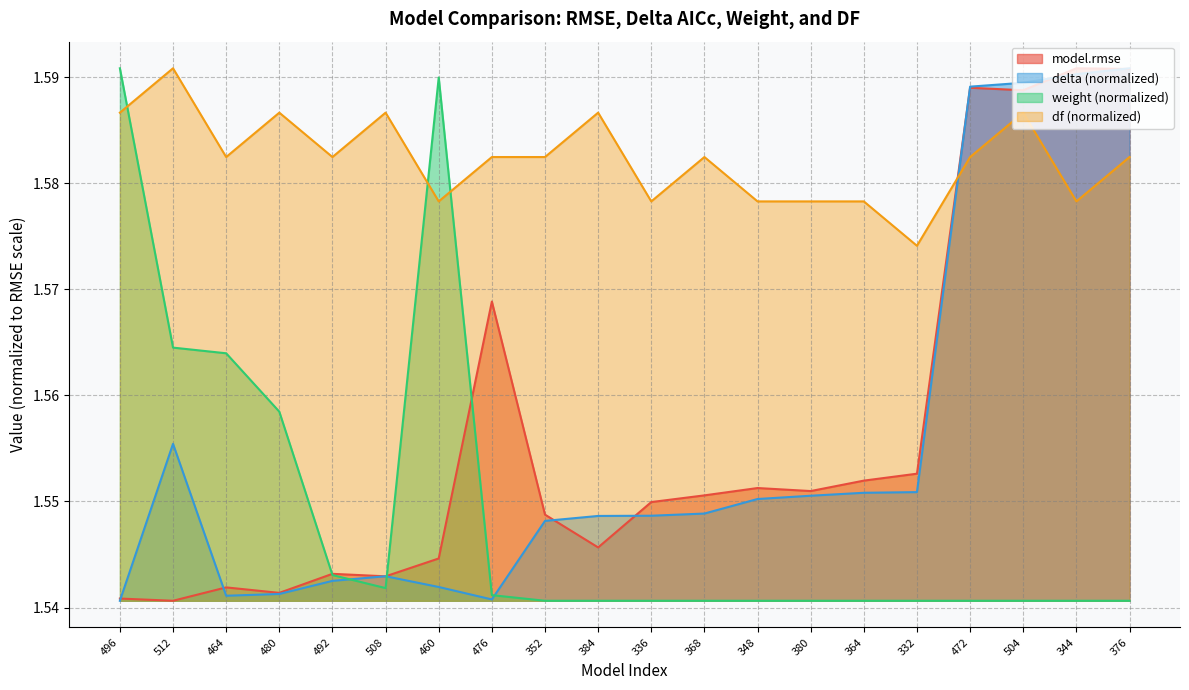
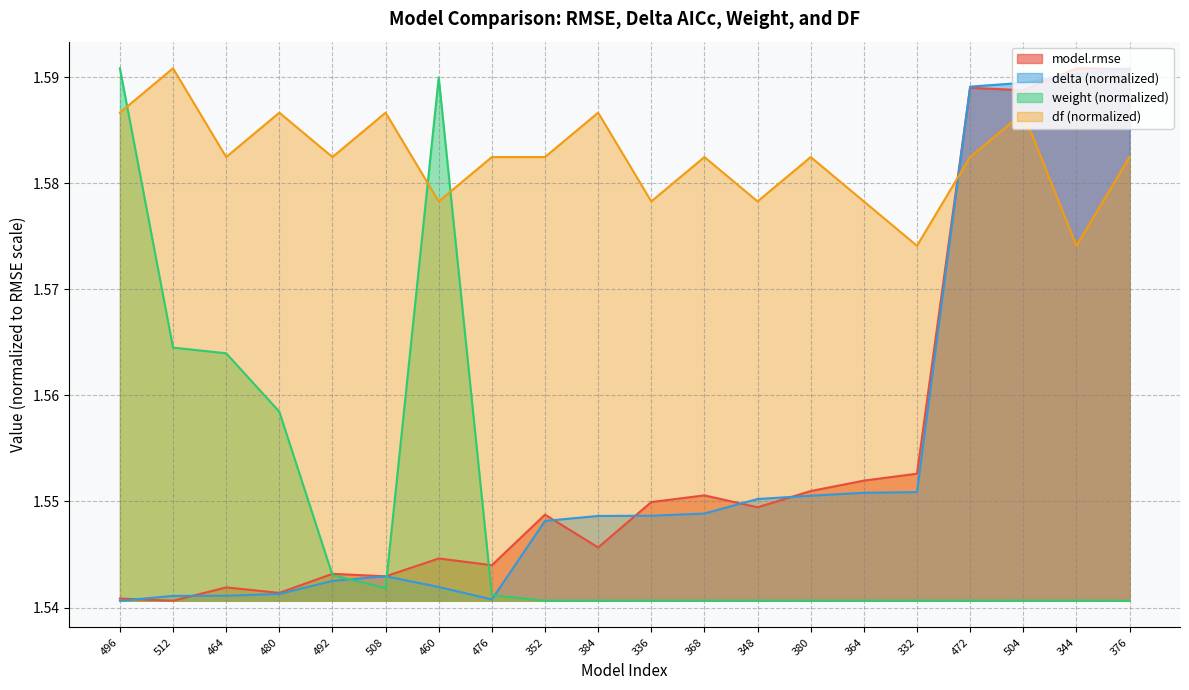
delta (normalized), 512: 1.5554 -> 1.5411
model.rmse, 476: 1.5688 -> 1.5440
model.rmse, 348: 1.5513 -> 1.5495
df (normalized), 380: 1.5783 -> 1.5825
df (normalized), 344: 1.5783 -> 1.5741
